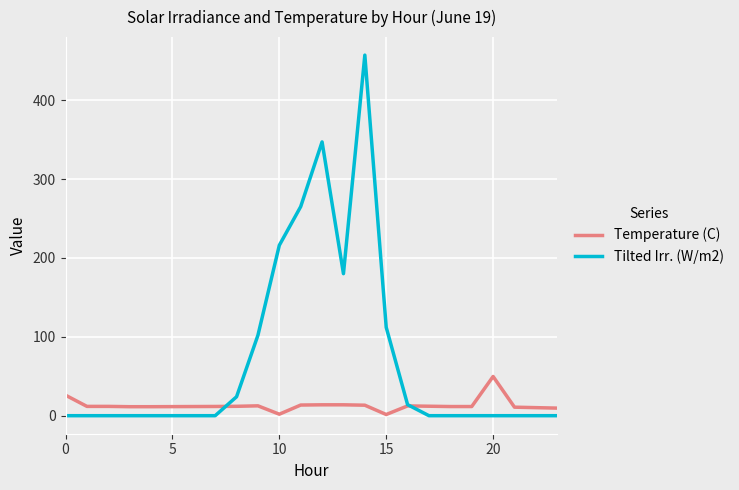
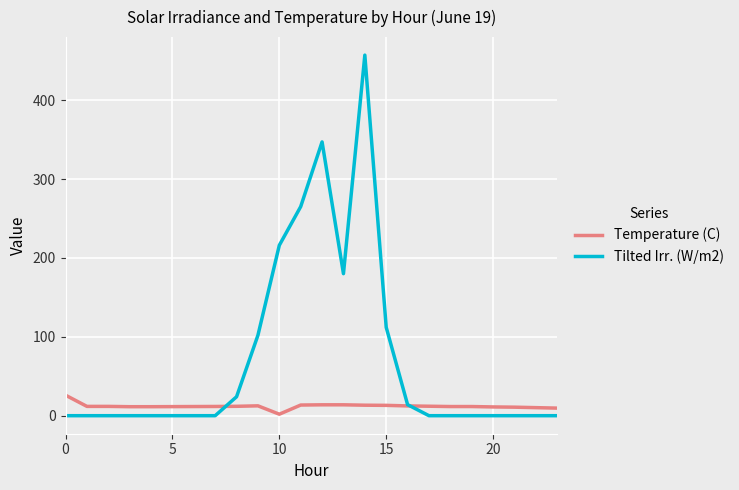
Temperature (C), 15: 0 -> 10
Temperature (C), 20: 50 -> 10
